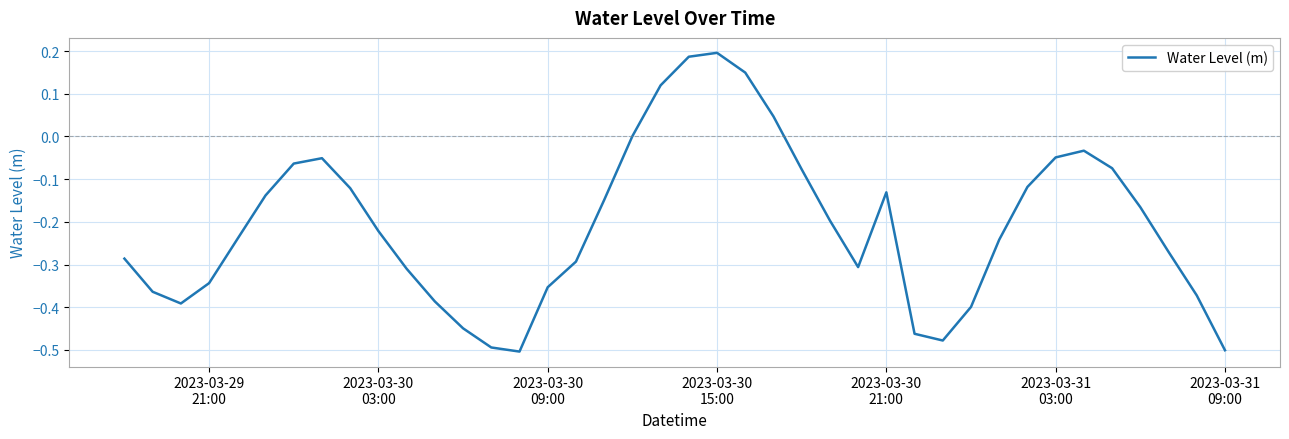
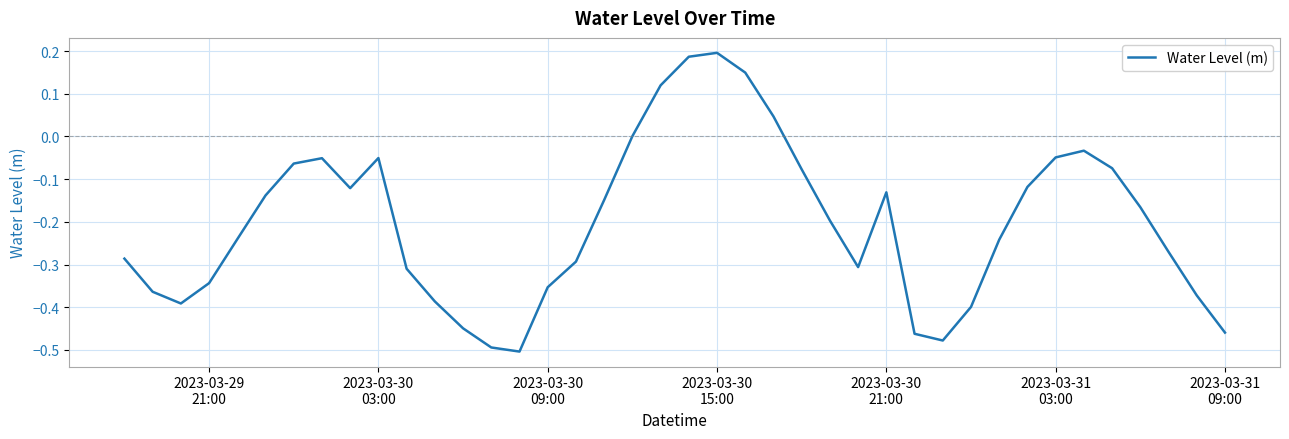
2023-03-30 03:00: -0.22 -> -0.05
2023-03-31 09:00: -0.50 -> -0.46
